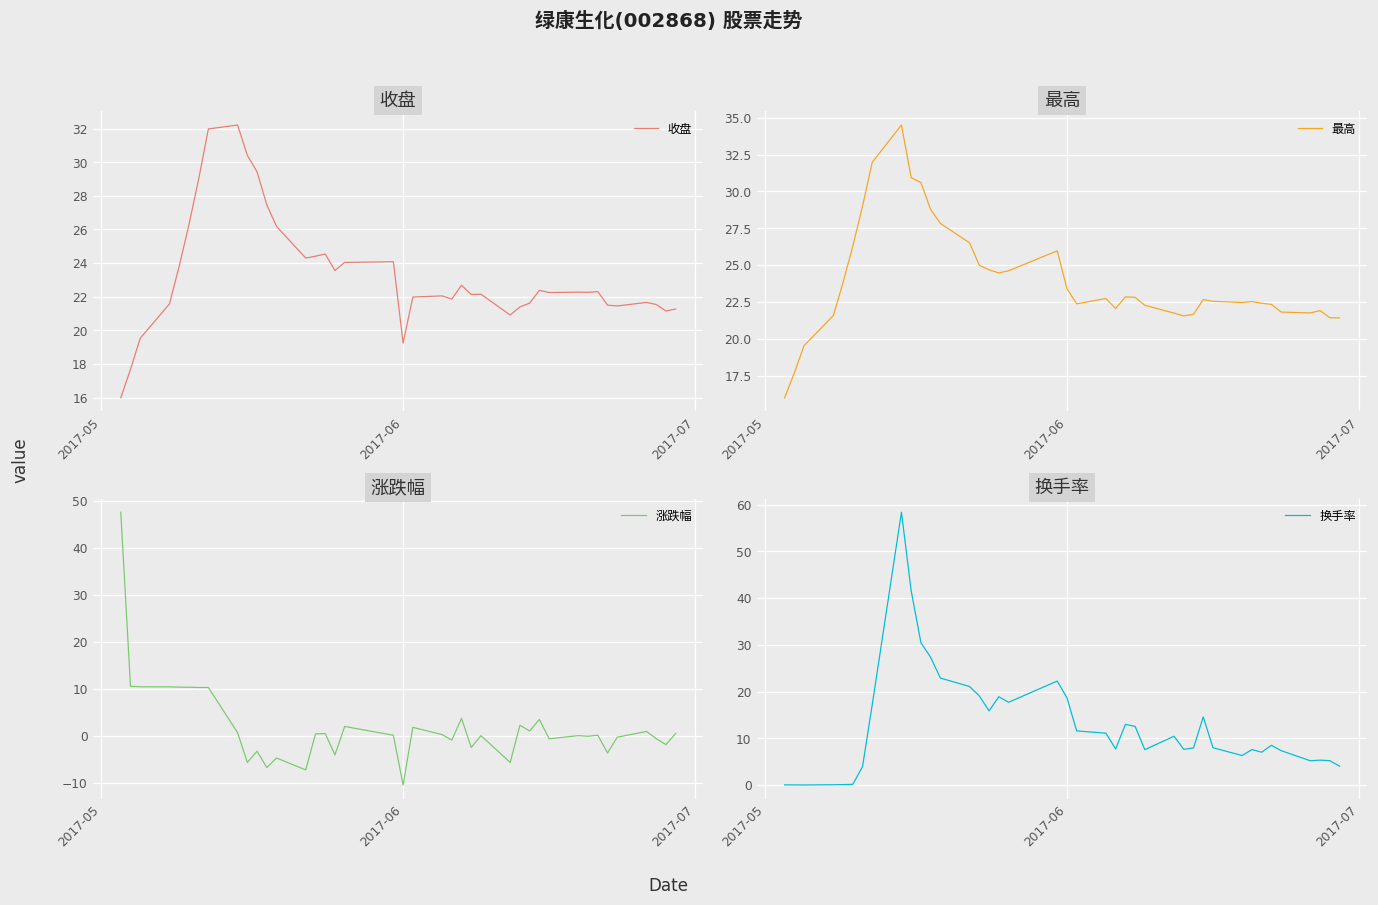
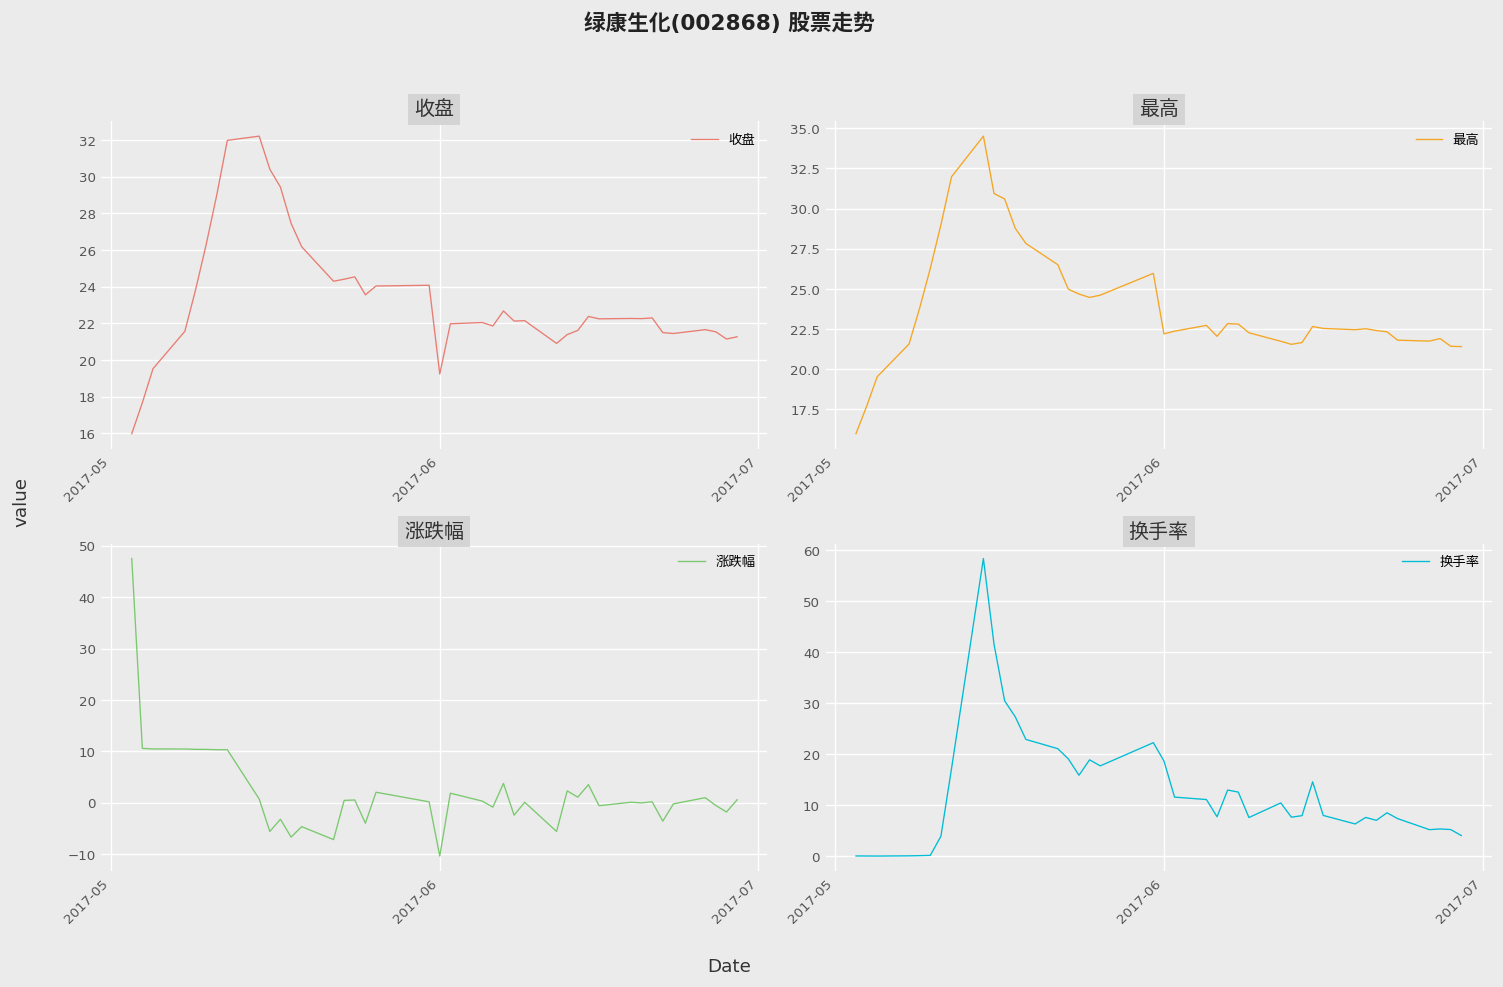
最高, 2017-06: 23.4 -> 22.2
